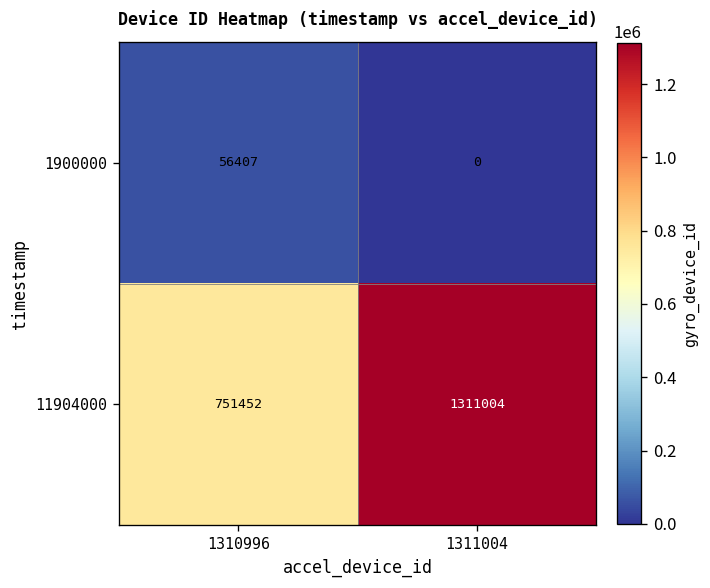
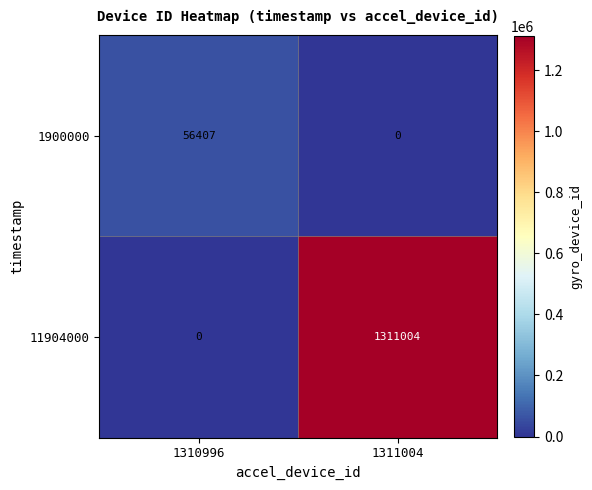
11904000, 1310996: 751452 -> 0
